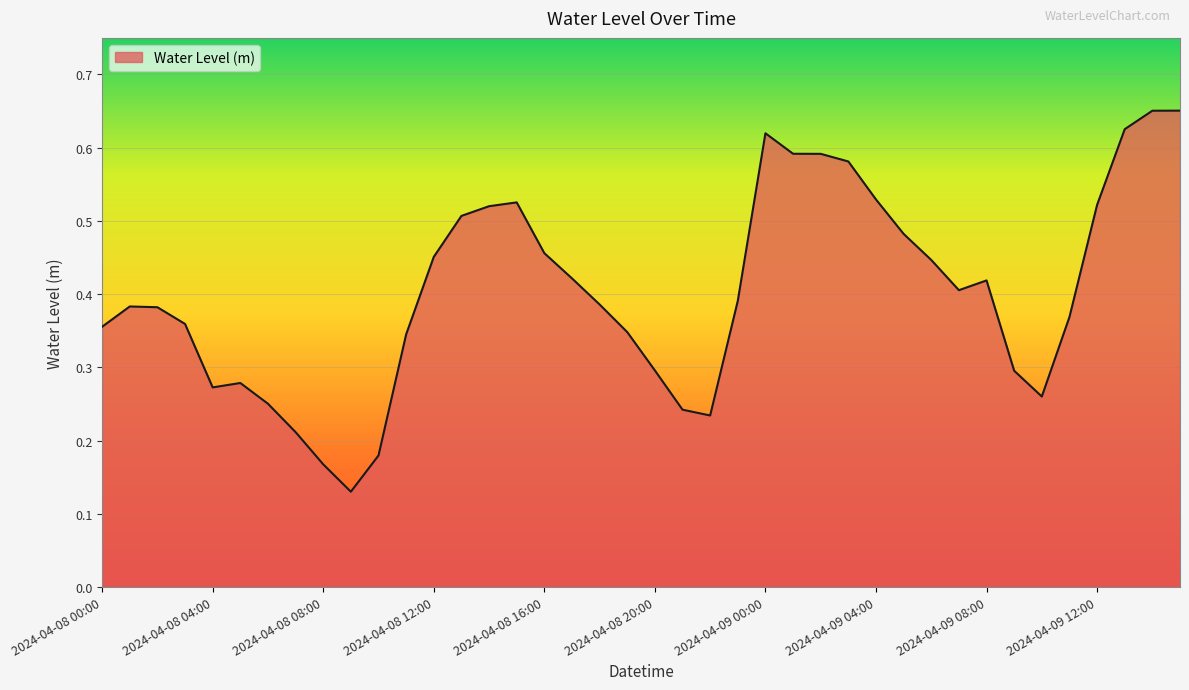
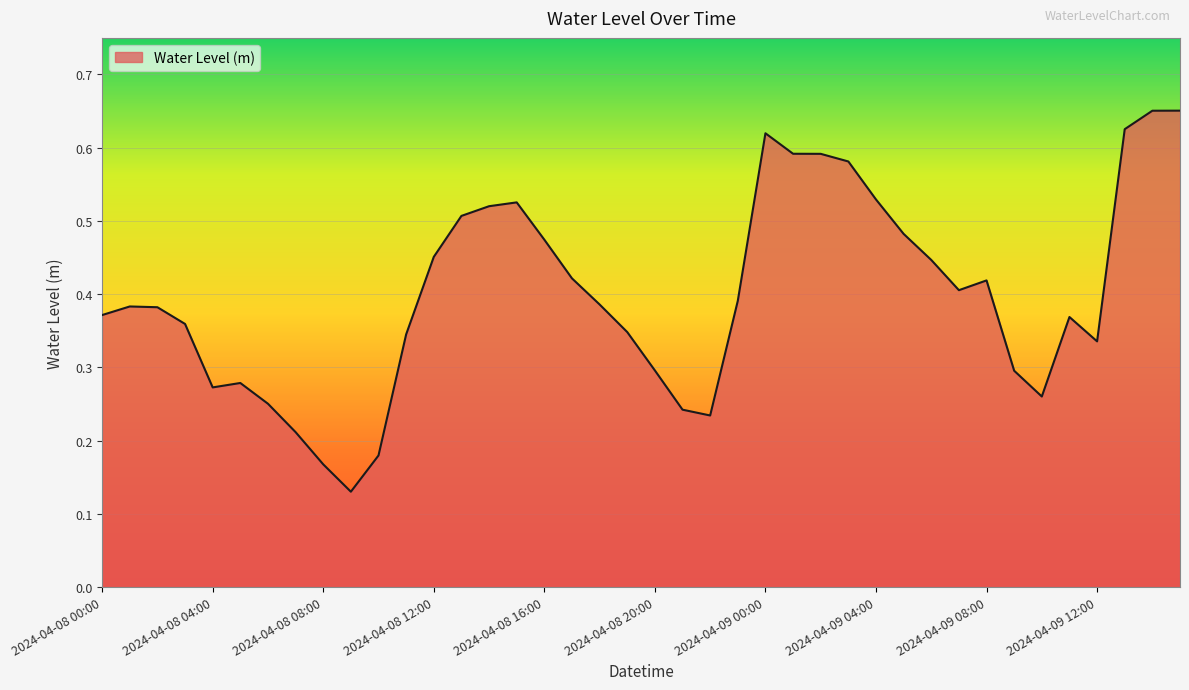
2024-04-08 00:00: 0.36 -> 0.37
2024-04-08 16:00: 0.46 -> 0.47
2024-04-09 12:00: 0.52 -> 0.34
